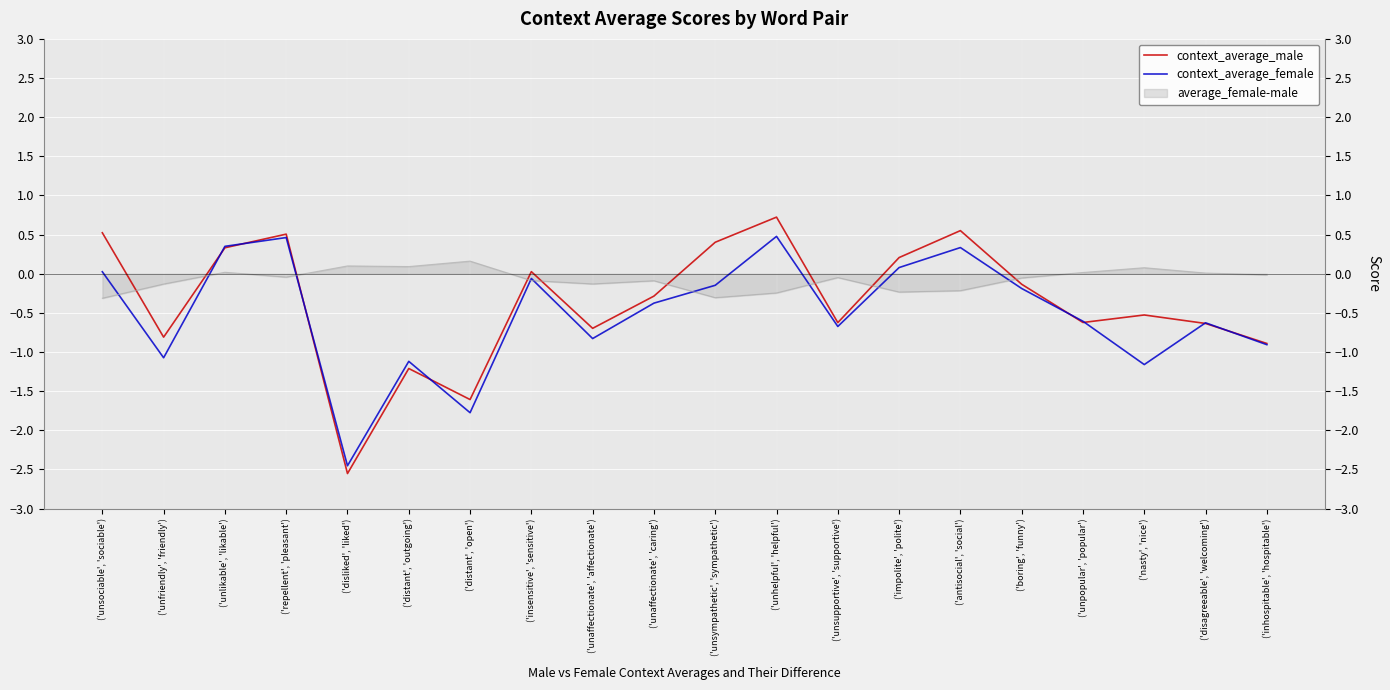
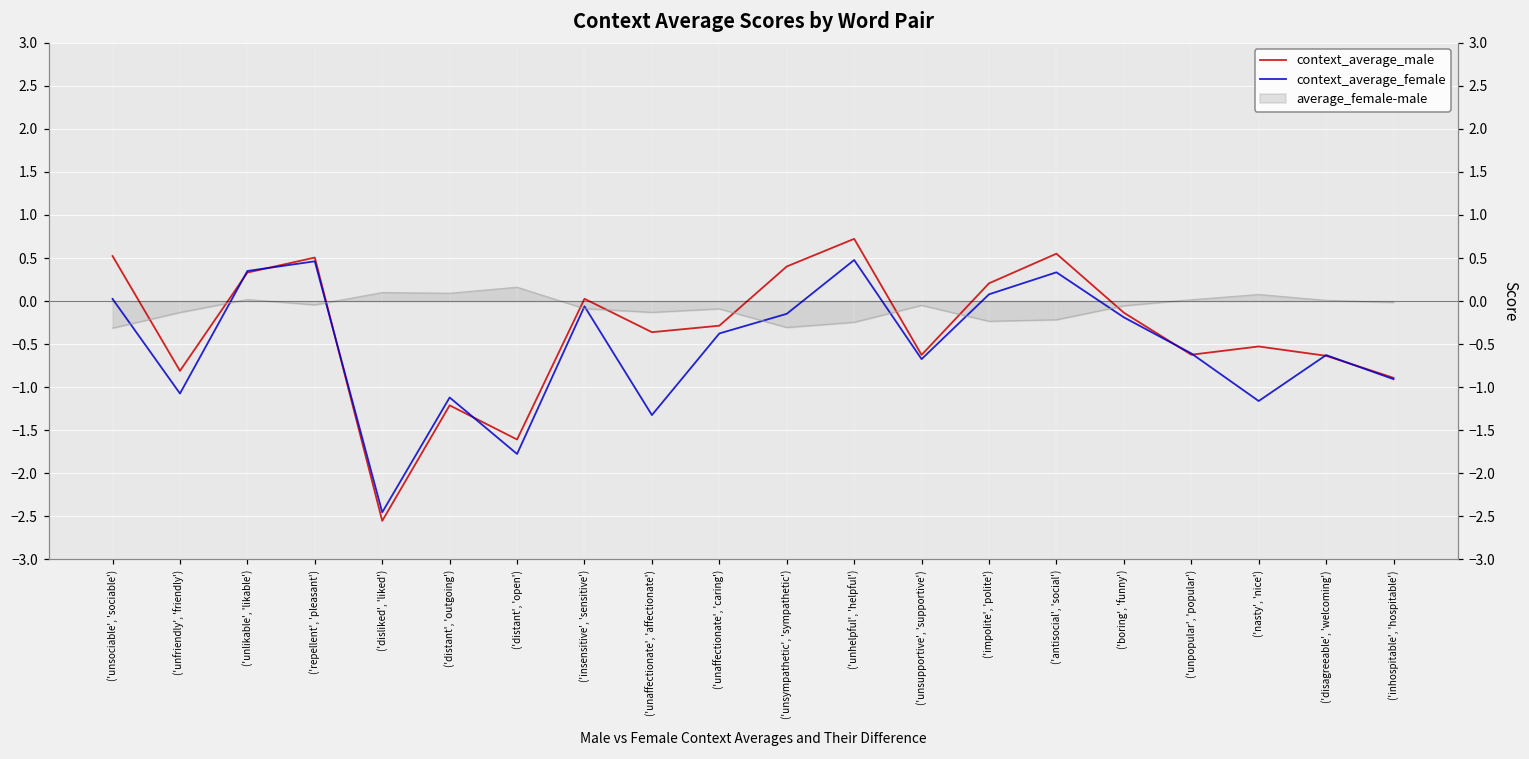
context_average_male, ('unaffectionate', 'affectionate'): -0.7 -> -0.4
context_average_female, ('unaffectionate', 'affectionate'): -0.8 -> -1.3
